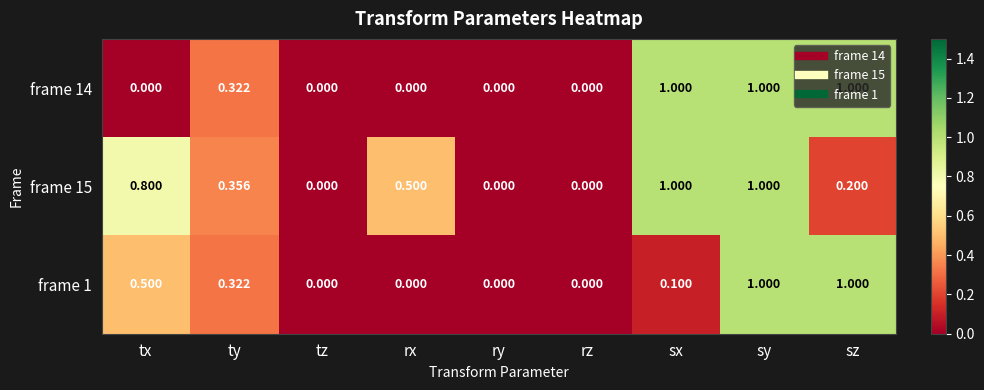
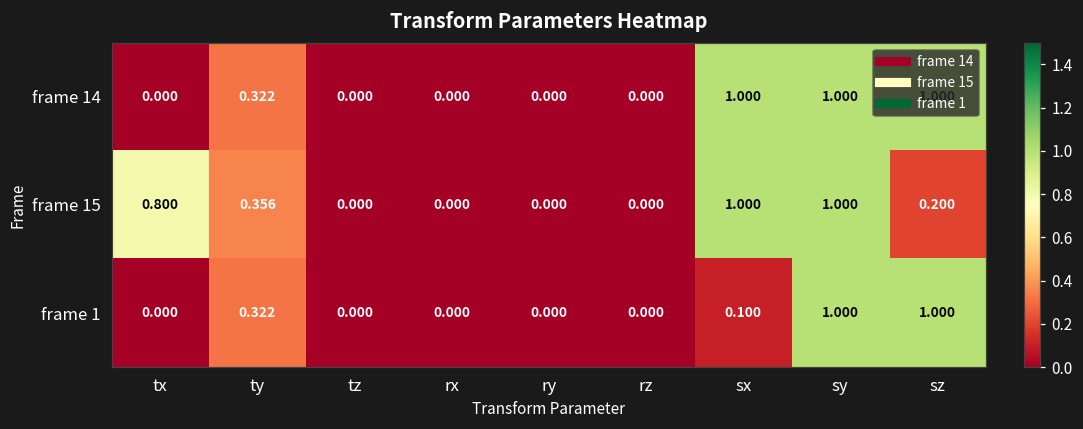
frame 15, rx: 0.500 -> 0.000
frame 1, tx: 0.500 -> 0.000
